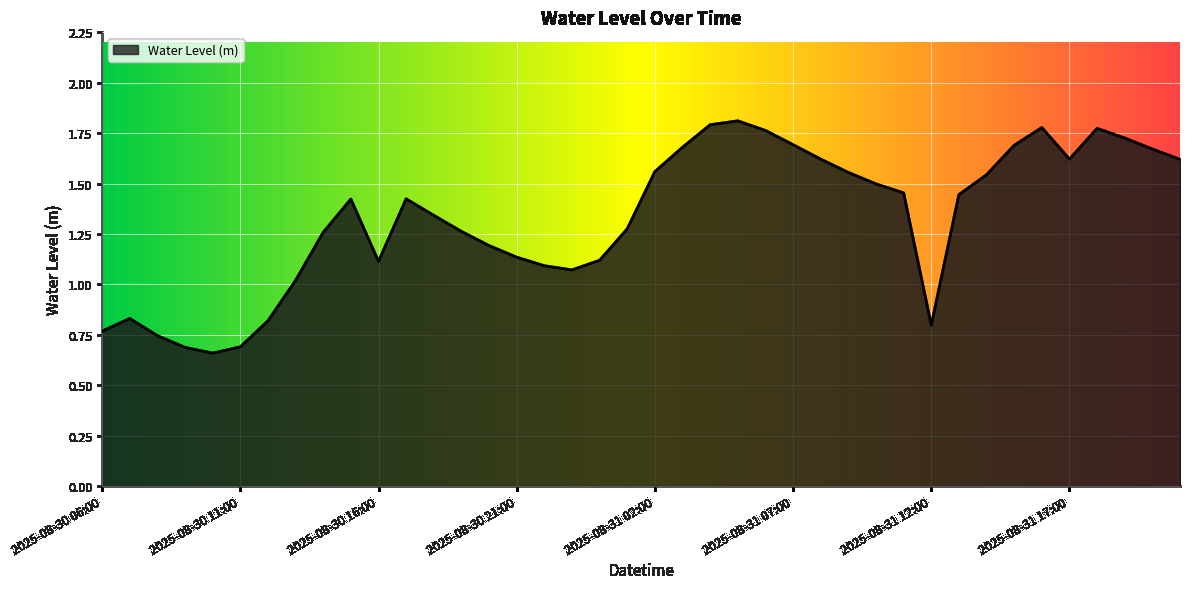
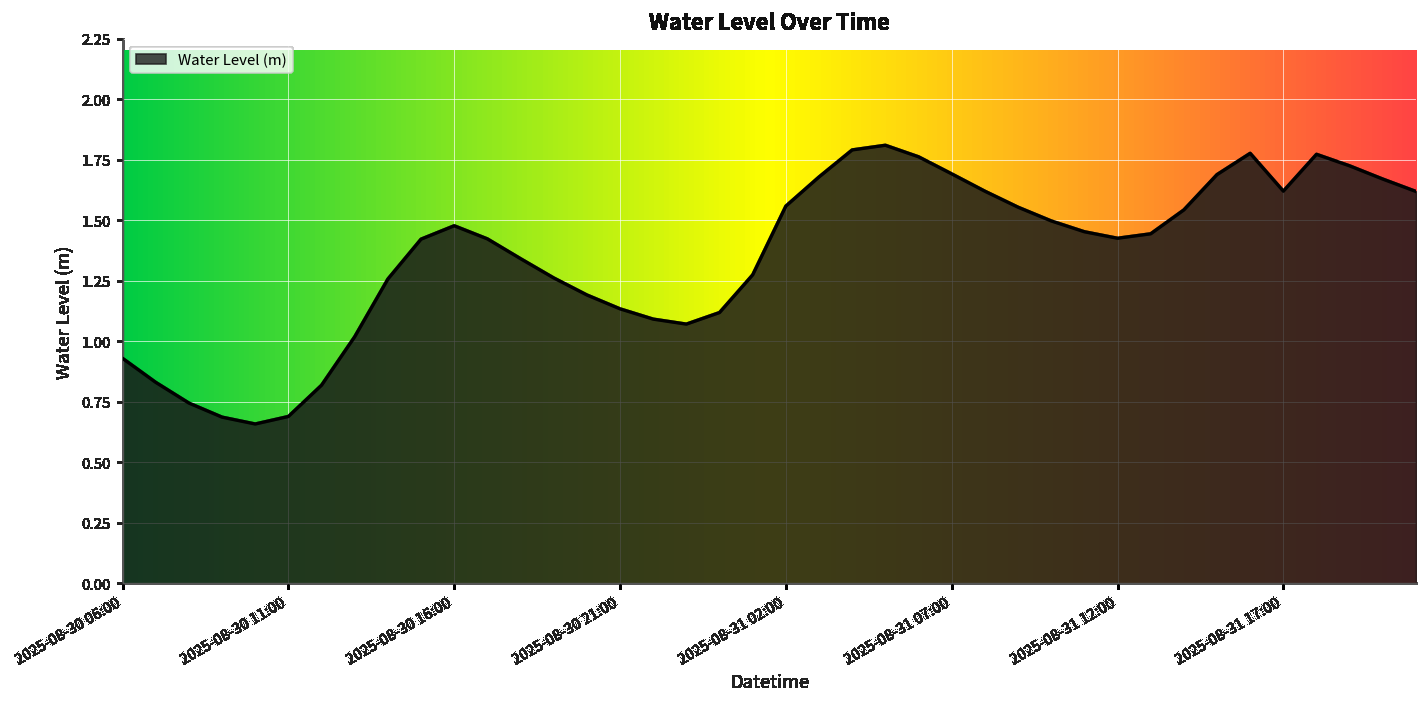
2025-08-30 06:00: 0.77 -> 0.93
2025-08-30 16:00: 1.11 -> 1.48
2025-08-31 12:00: 0.80 -> 1.43
